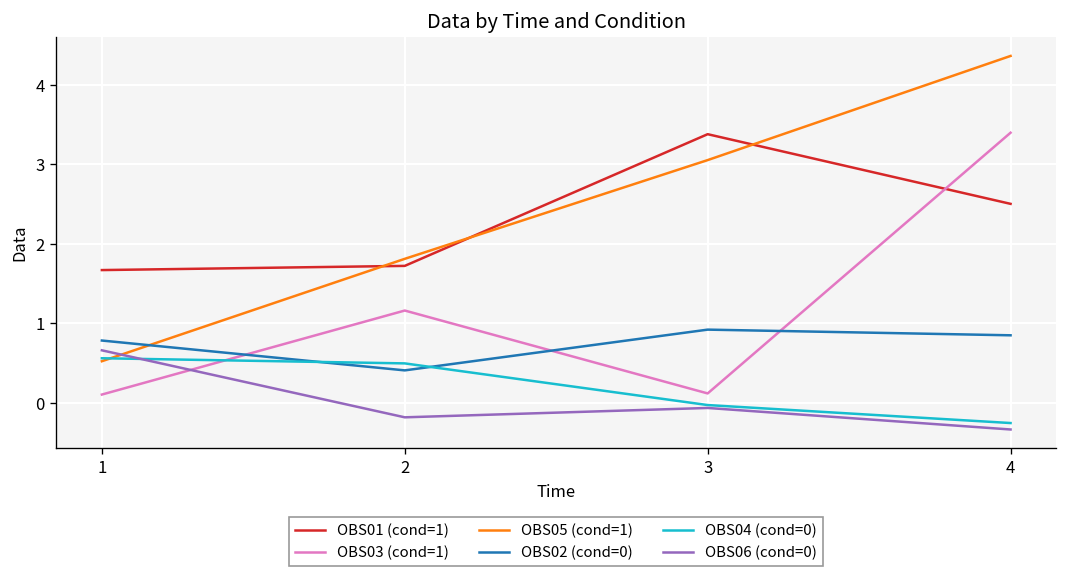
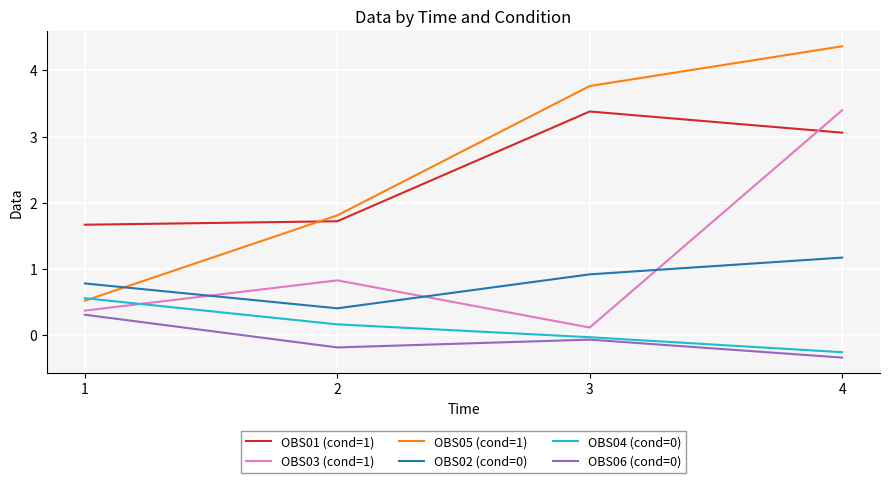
OBS03 (cond=1), 1: 0.1 -> 0.4
OBS06 (cond=0), 1: 0.7 -> 0.3
OBS03 (cond=1), 2: 1.2 -> 0.8
OBS04 (cond=0), 2: 0.5 -> 0.2
OBS05 (cond=1), 3: 3.1 -> 3.8
OBS01 (cond=1), 4: 2.5 -> 3.1
OBS02 (cond=0), 4: 0.8 -> 1.2
